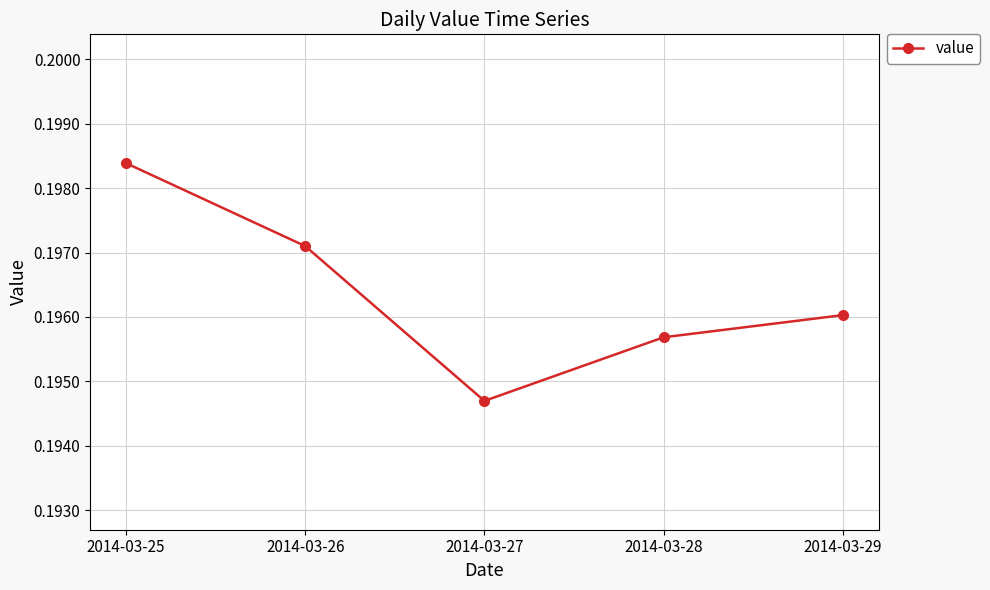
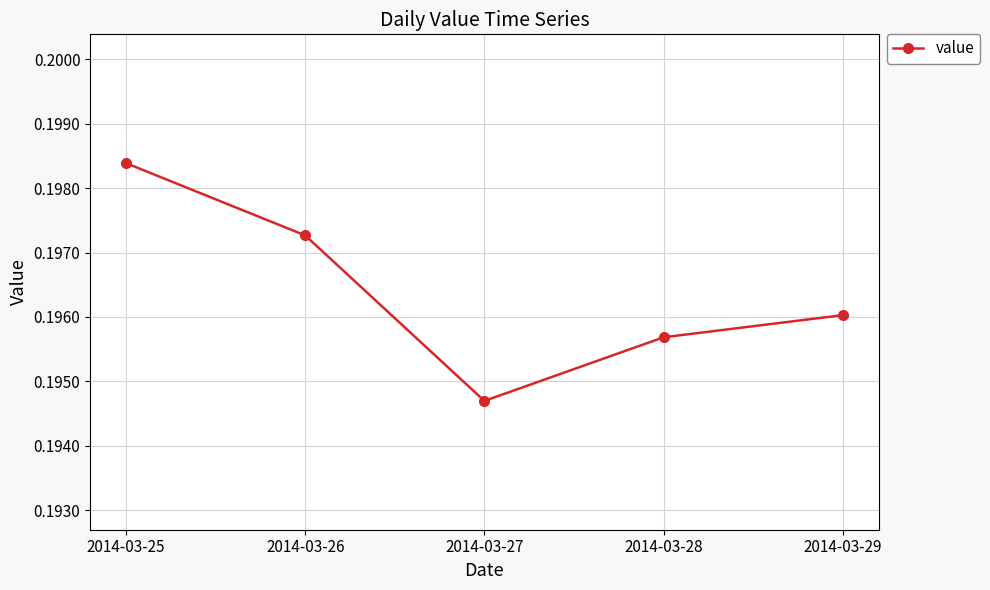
2014-03-26: 0.1971 -> 0.1973
